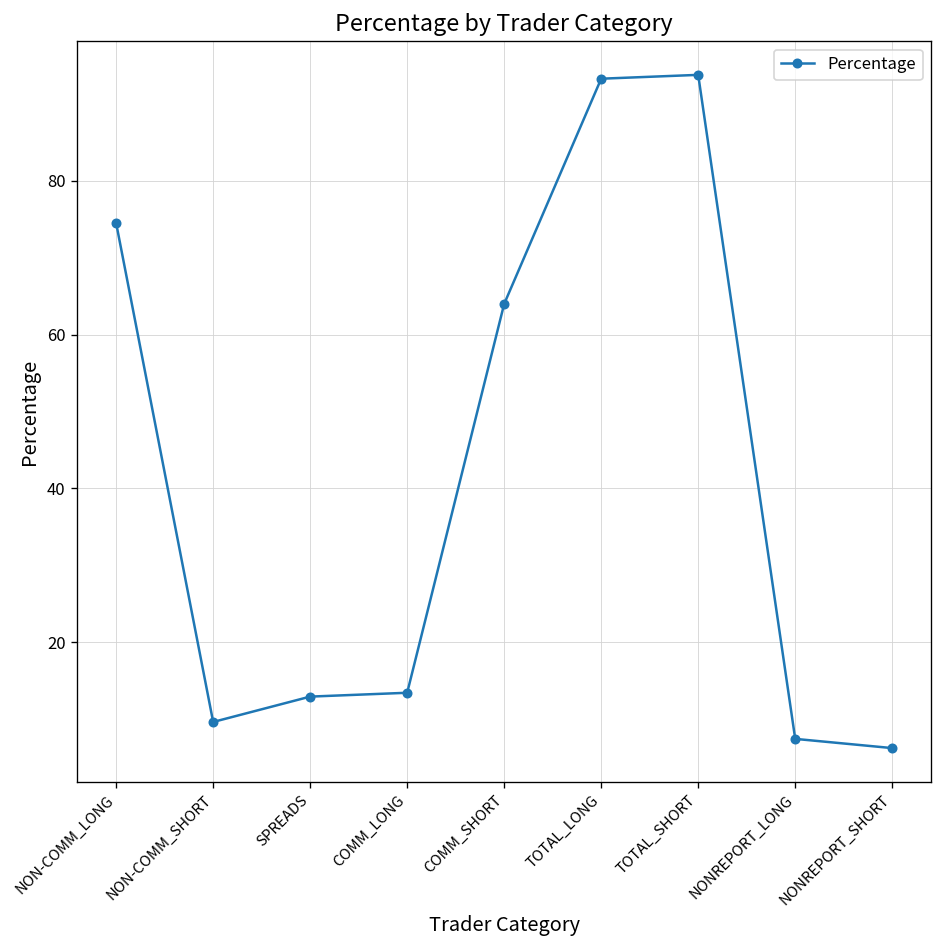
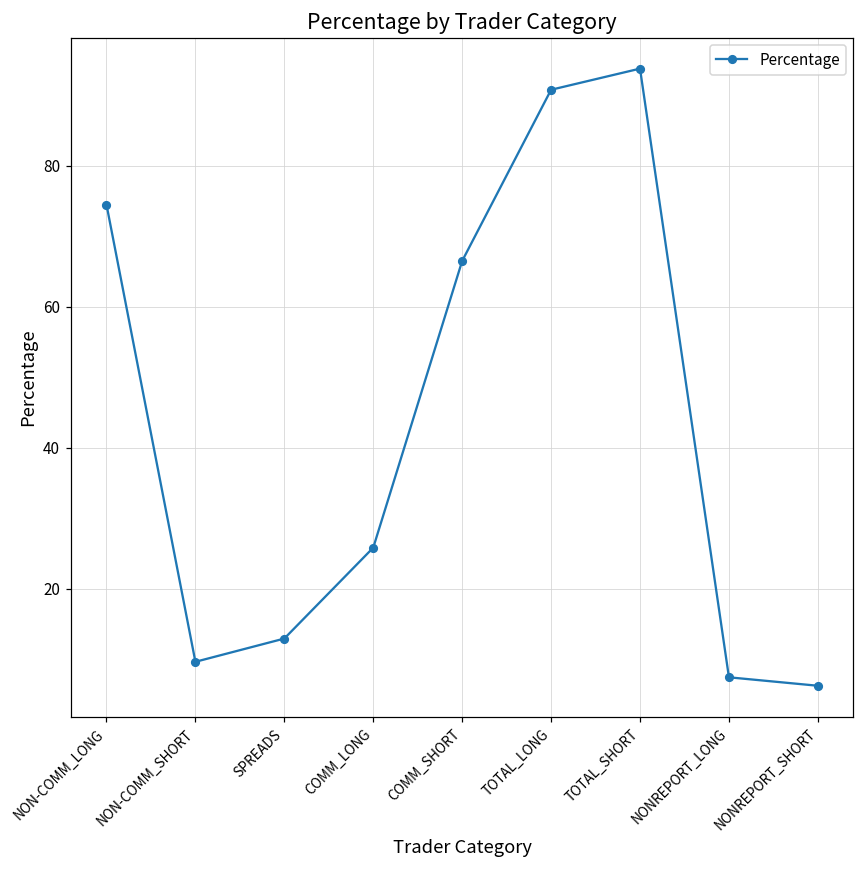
COMM_LONG: 13 -> 26
COMM_SHORT: 64 -> 67
TOTAL_LONG: 93 -> 91
